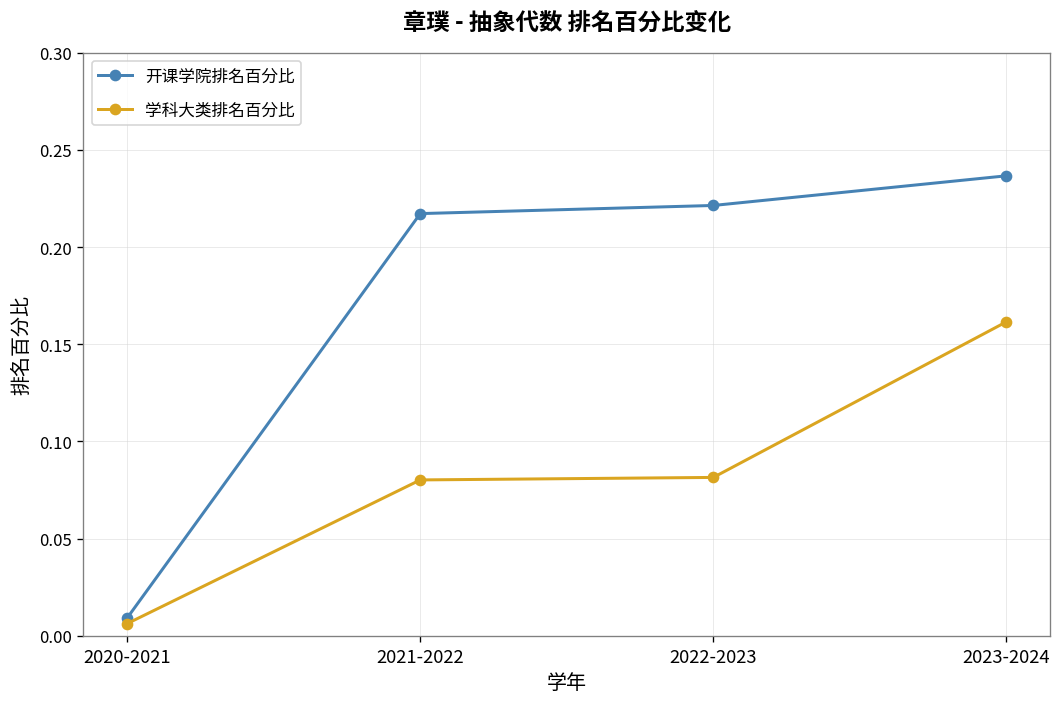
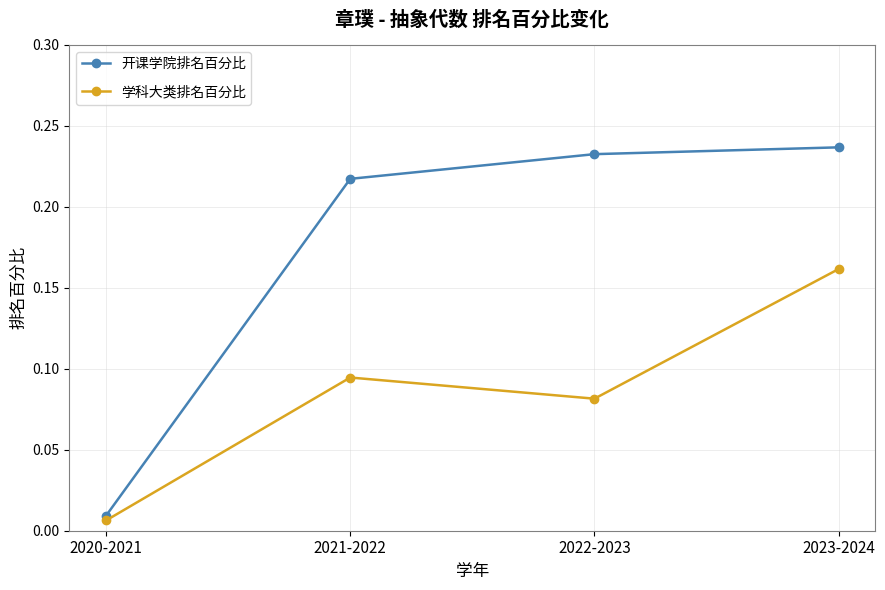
学科大类排名百分比, 2021-2022: 0.080 -> 0.095
开课学院排名百分比, 2022-2023: 0.221 -> 0.232
